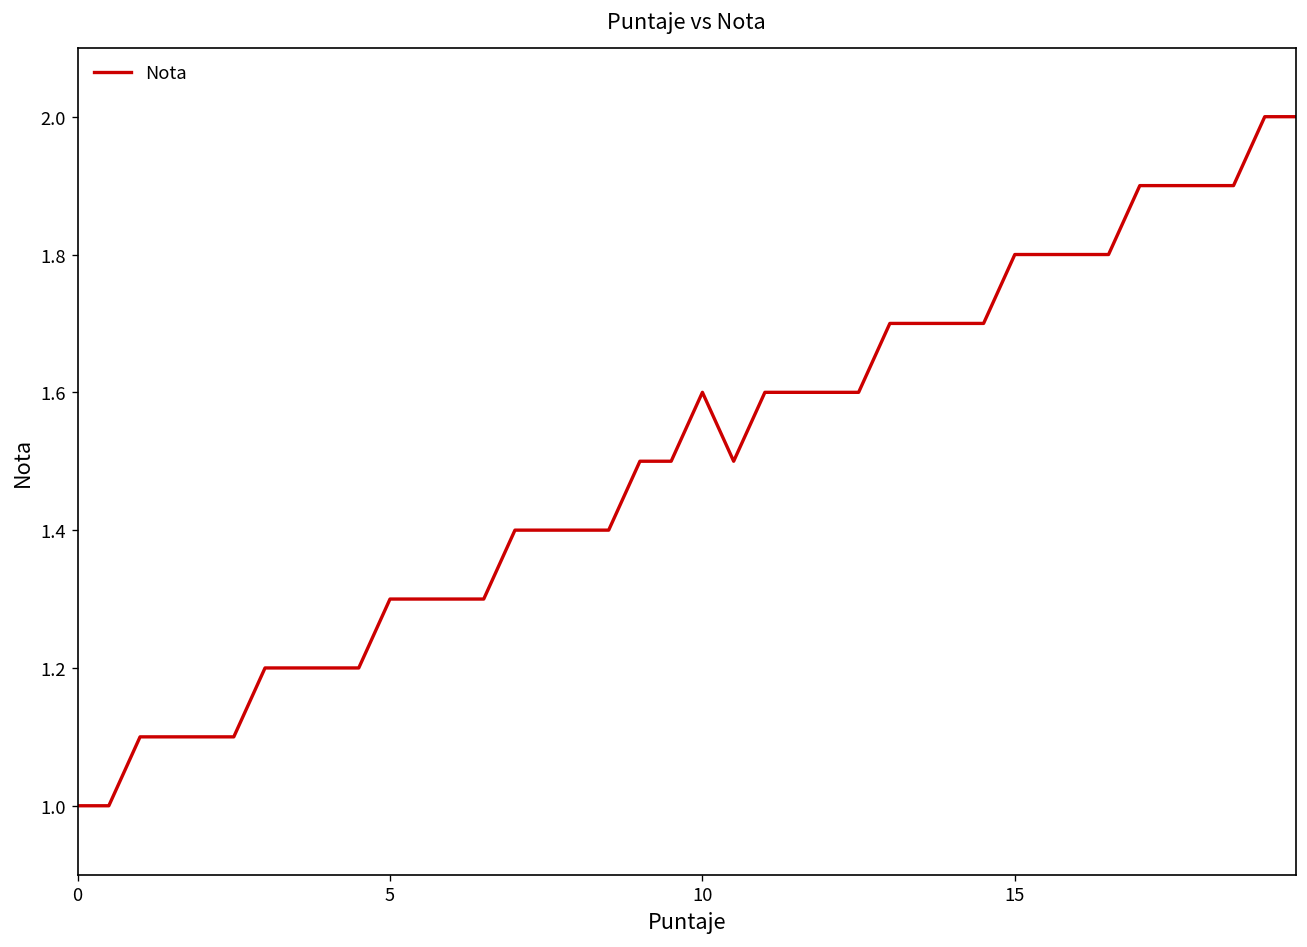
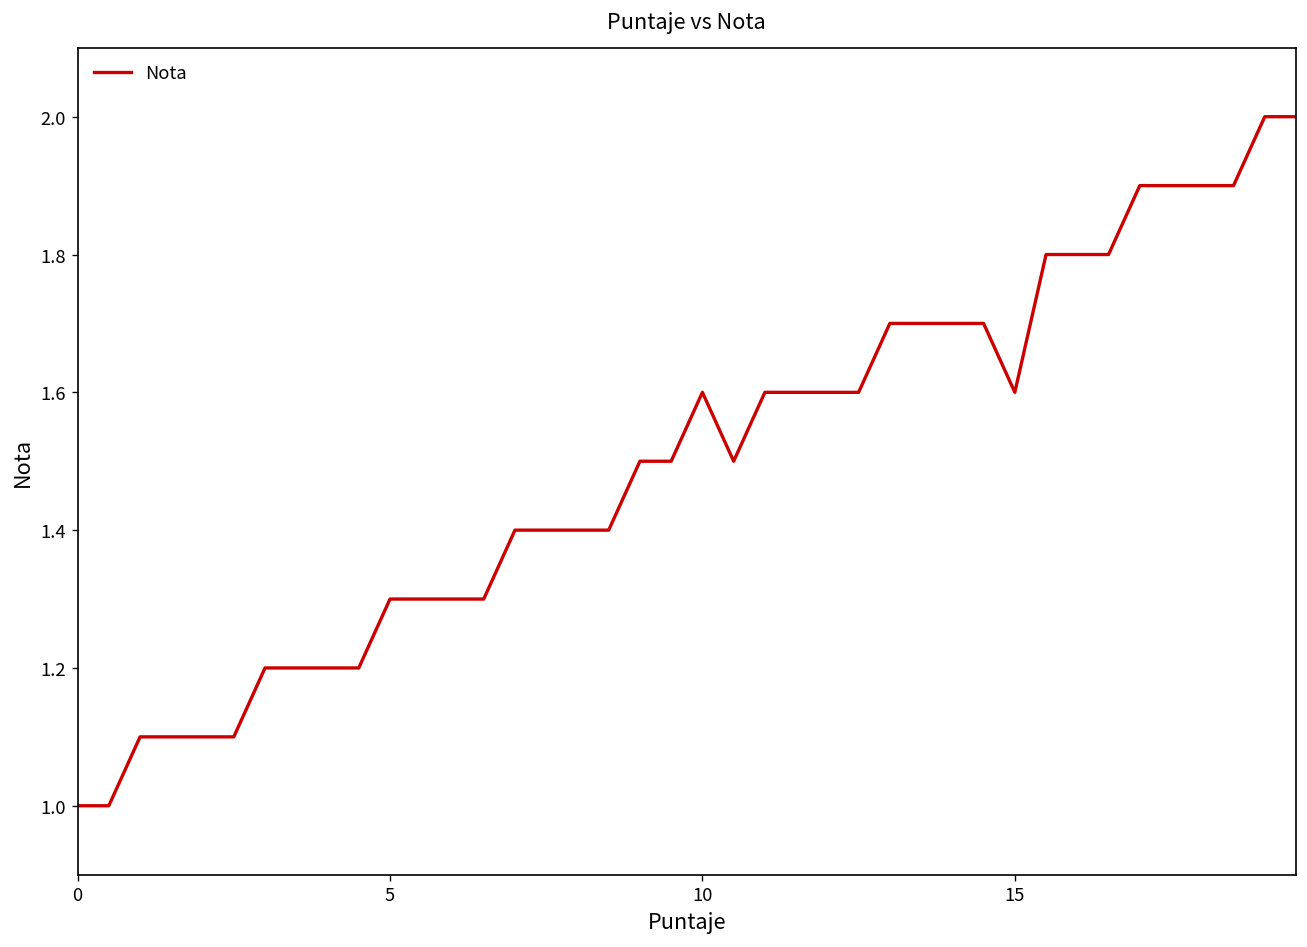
15: 1.8 -> 1.6
